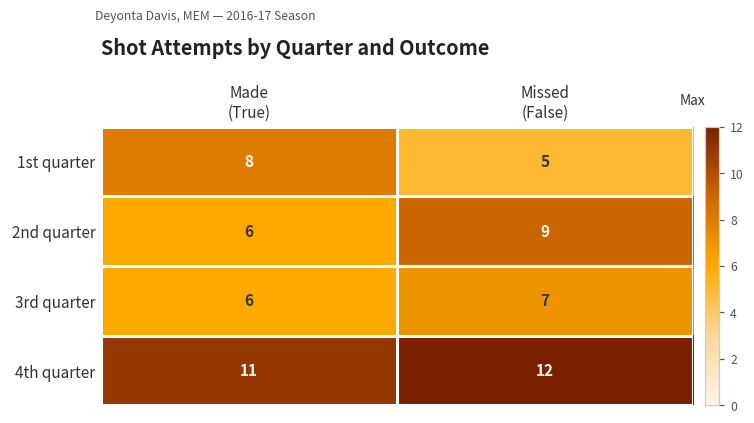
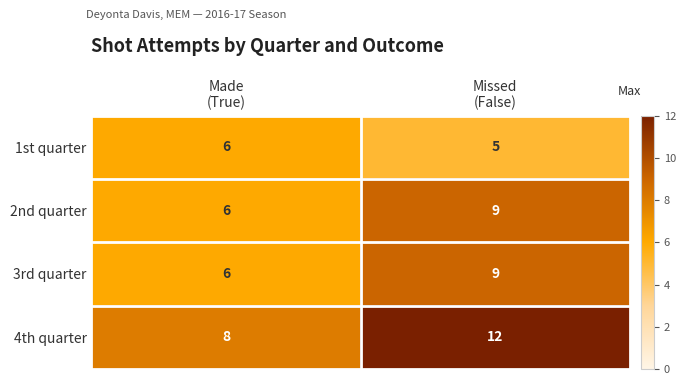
1st quarter, Made (True): 8 -> 6
3rd quarter, Missed (False): 7 -> 9
4th quarter, Made (True): 11 -> 8
